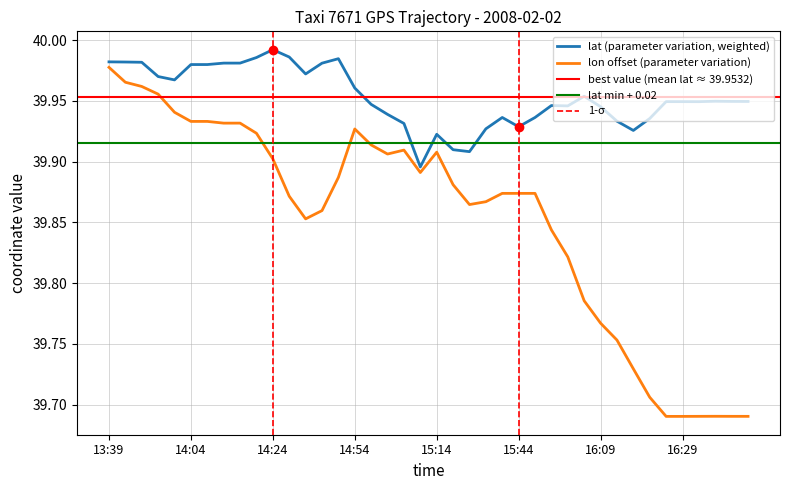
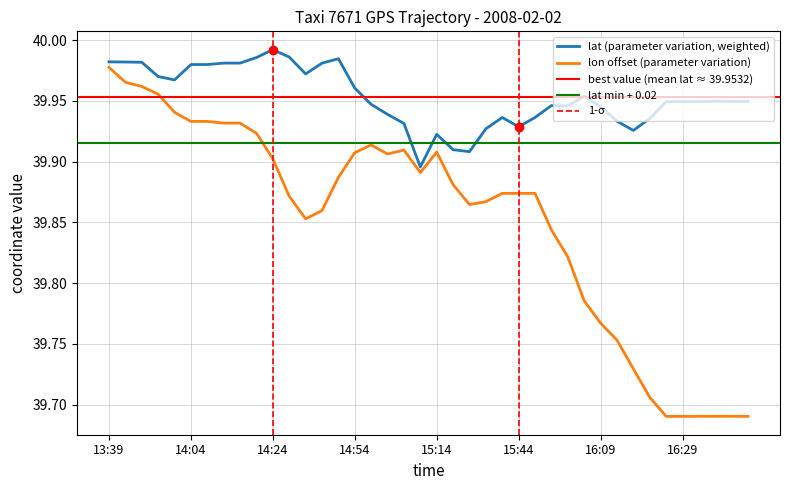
lon offset (parameter variation), 14:54: 39.927 -> 39.907
